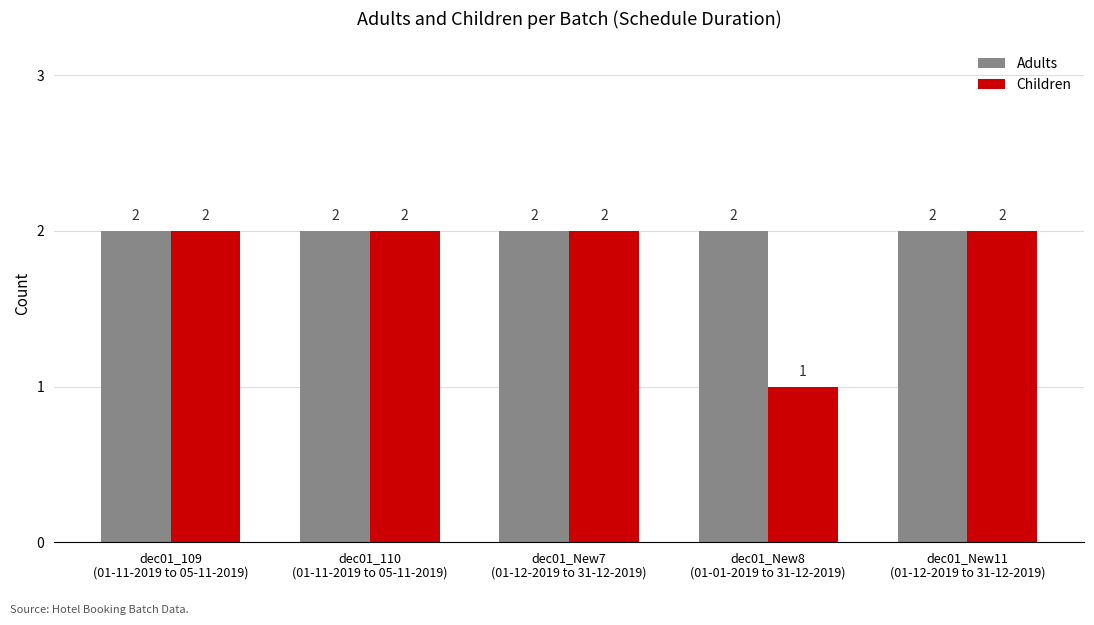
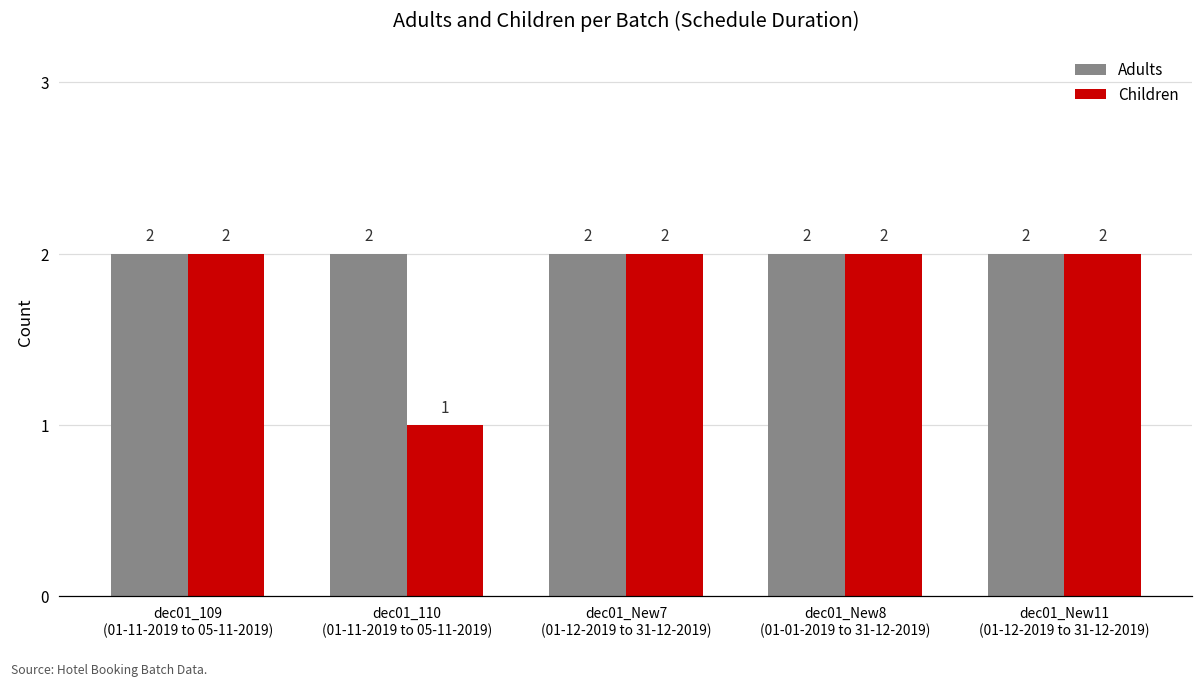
Children, dec01_110 (01-11-2019 to 05-11-2019): 2 -> 1
Children, dec01_New8 (01-01-2019 to 31-12-2019): 1 -> 2
